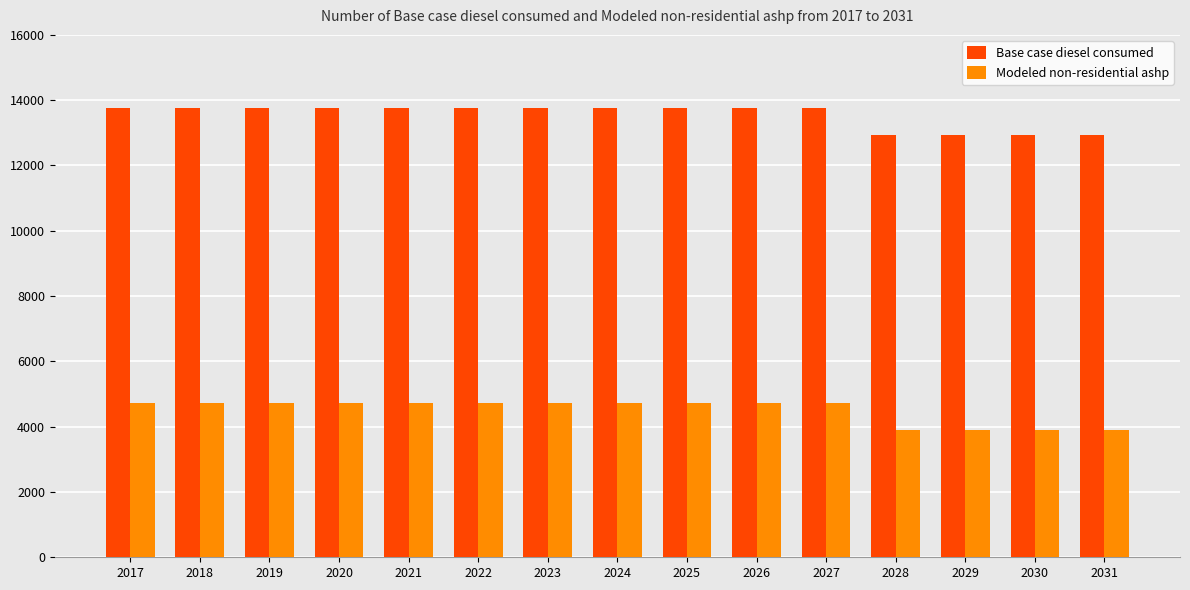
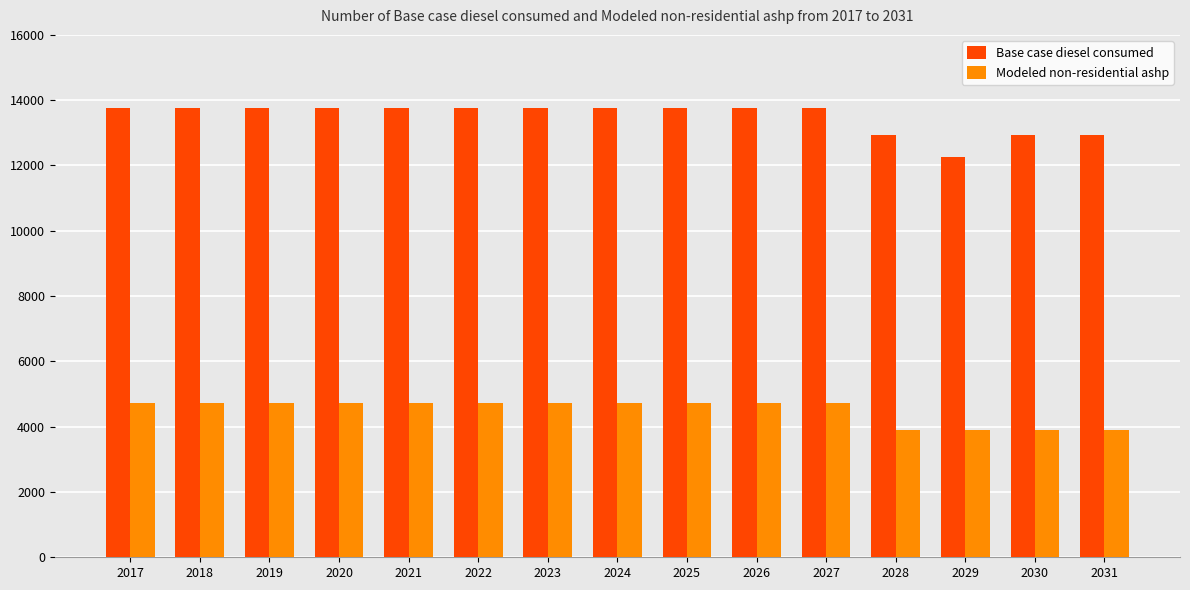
Base case diesel consumed, 2029: 12900 -> 12300
